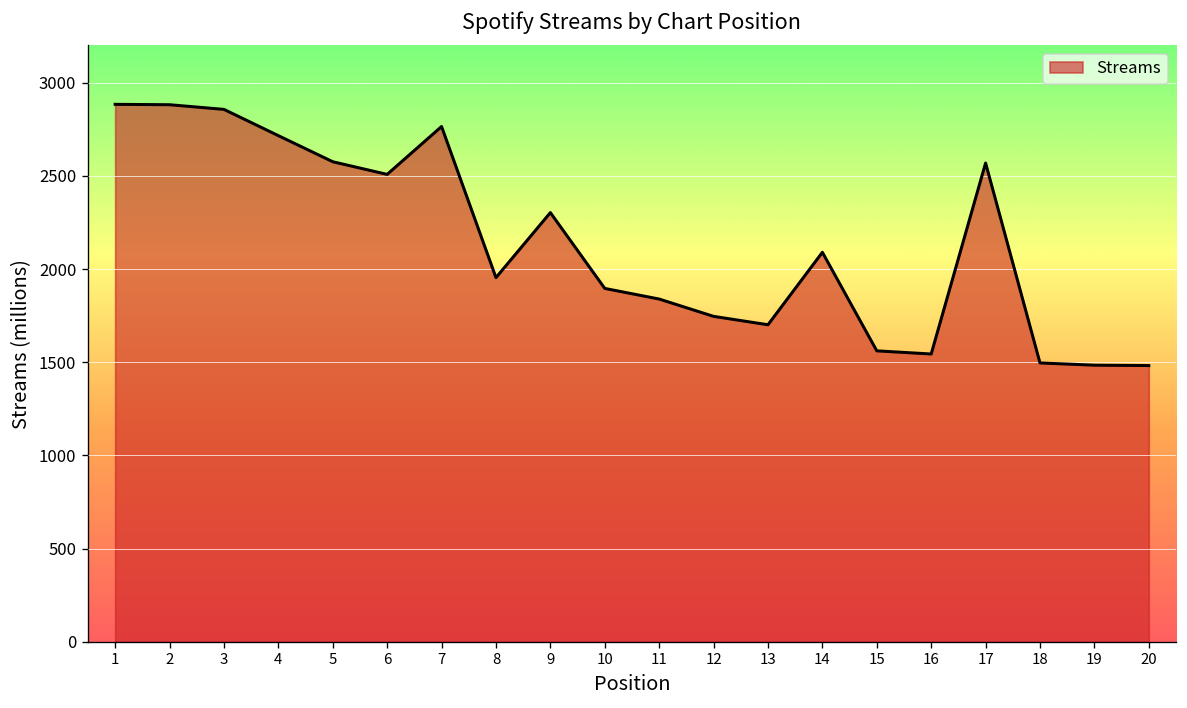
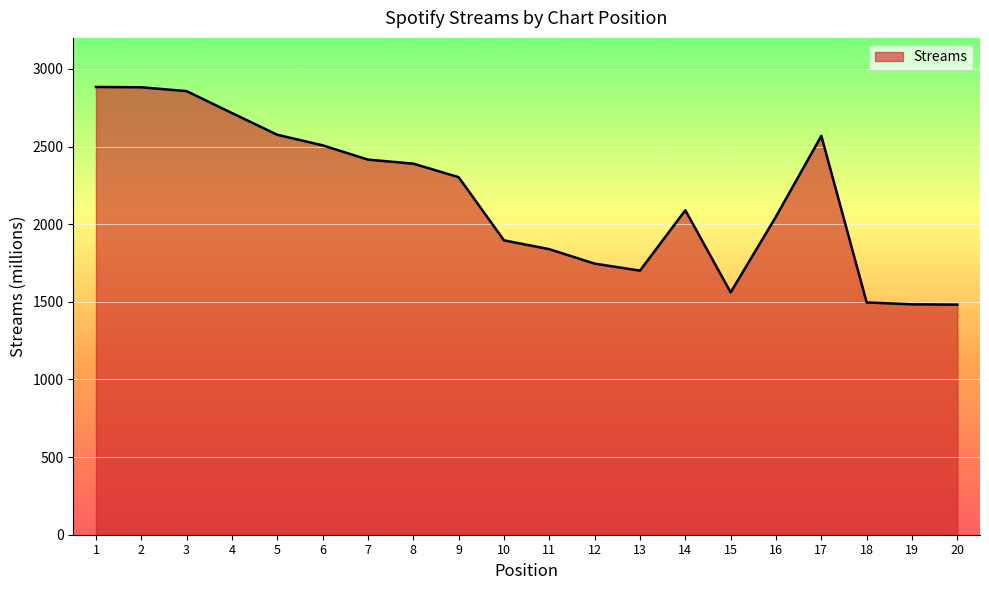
7: 2770 -> 2420
8: 1950 -> 2390
16: 1540 -> 2050
